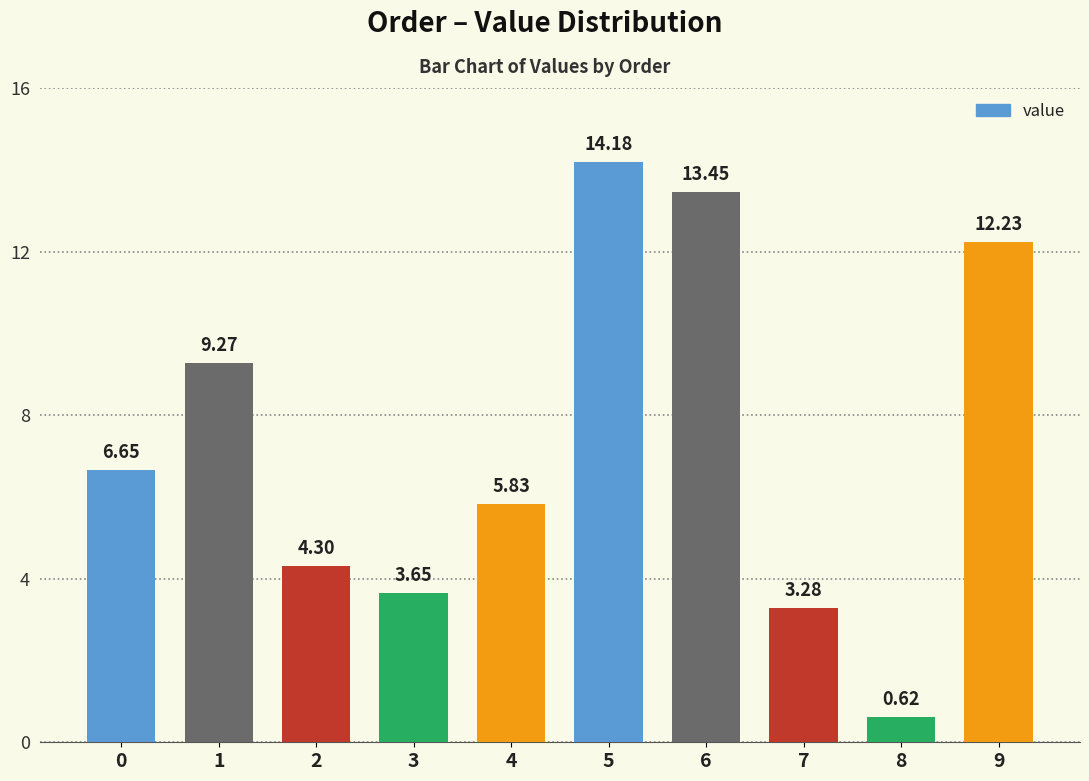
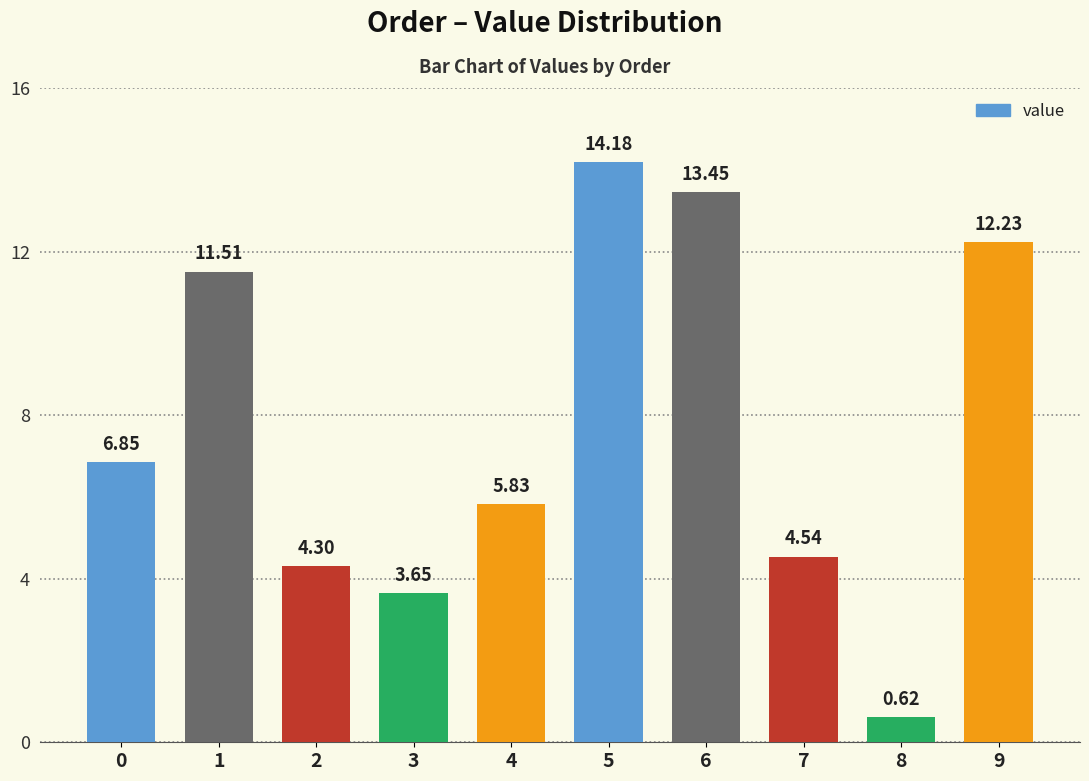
0: 6.65 -> 6.85
1: 9.27 -> 11.51
7: 3.28 -> 4.54
